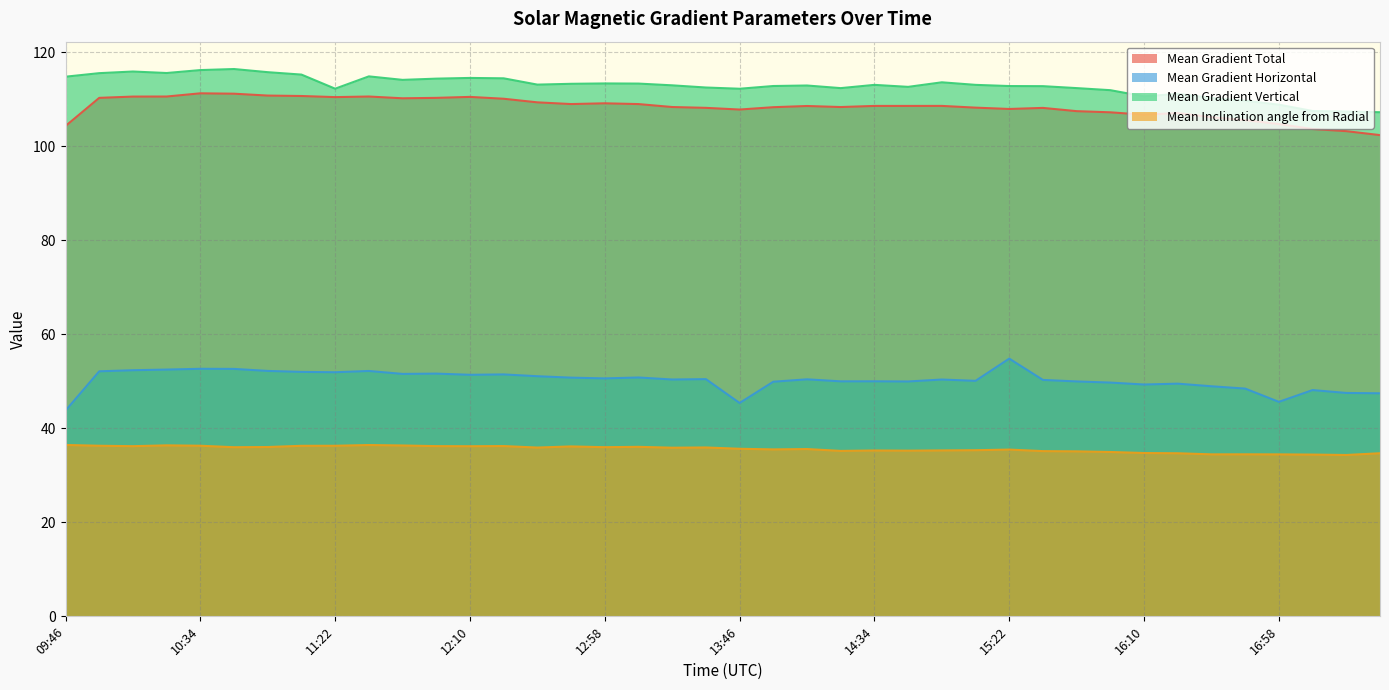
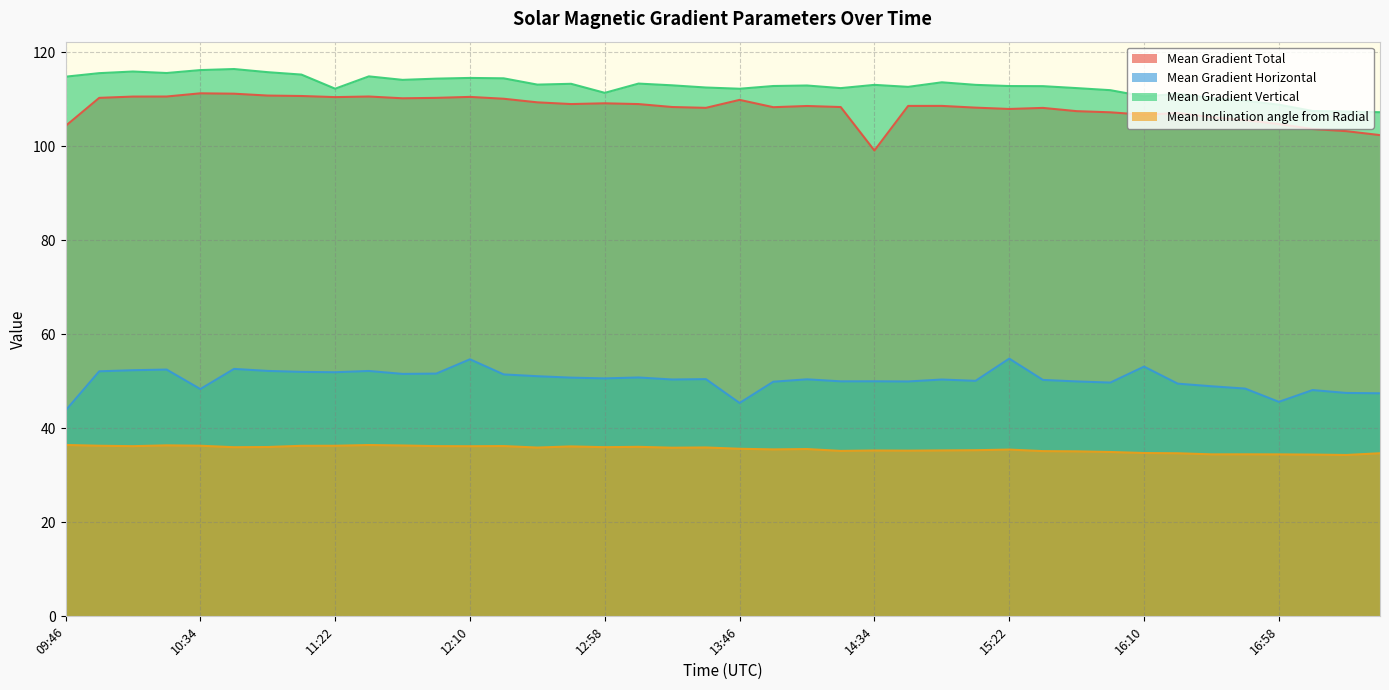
Mean Gradient Horizontal, 10:34: 53 -> 48
Mean Gradient Horizontal, 12:10: 51 -> 55
Mean Gradient Vertical, 12:58: 113 -> 111
Mean Gradient Total, 13:46: 108 -> 110
Mean Gradient Total, 14:34: 109 -> 99
Mean Gradient Horizontal, 16:10: 49 -> 53
